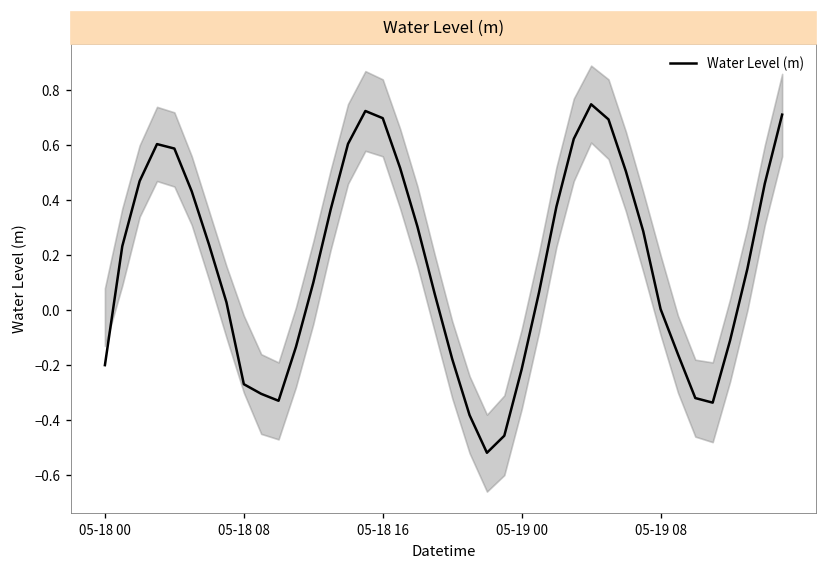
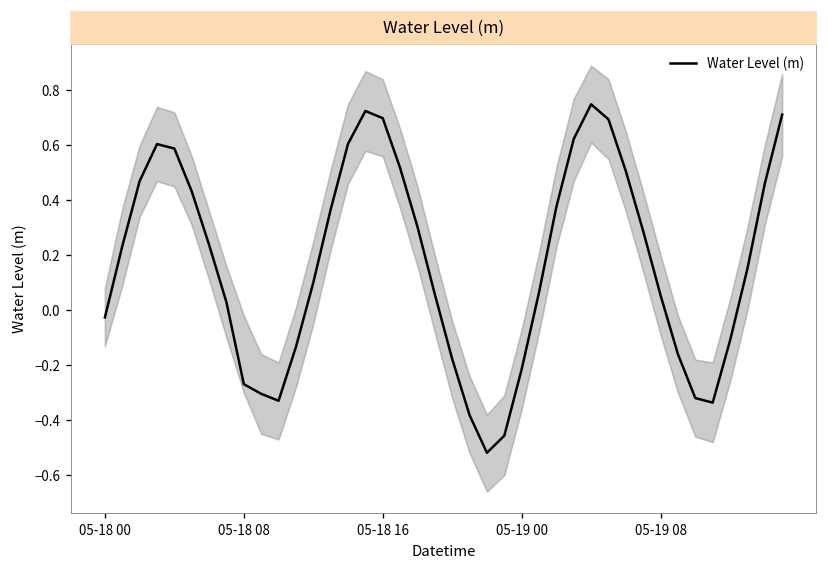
Water Level (m), 05-18 00: -0.20 -> -0.03
Water Level (m), 05-19 08: 0.00 -> 0.05
